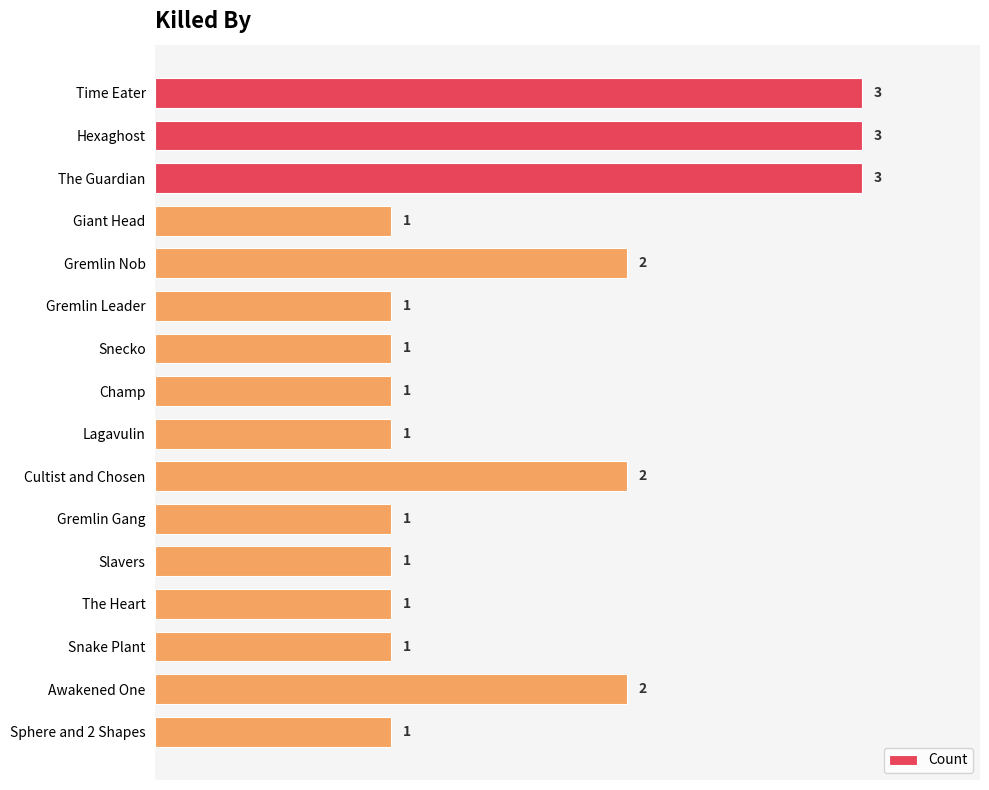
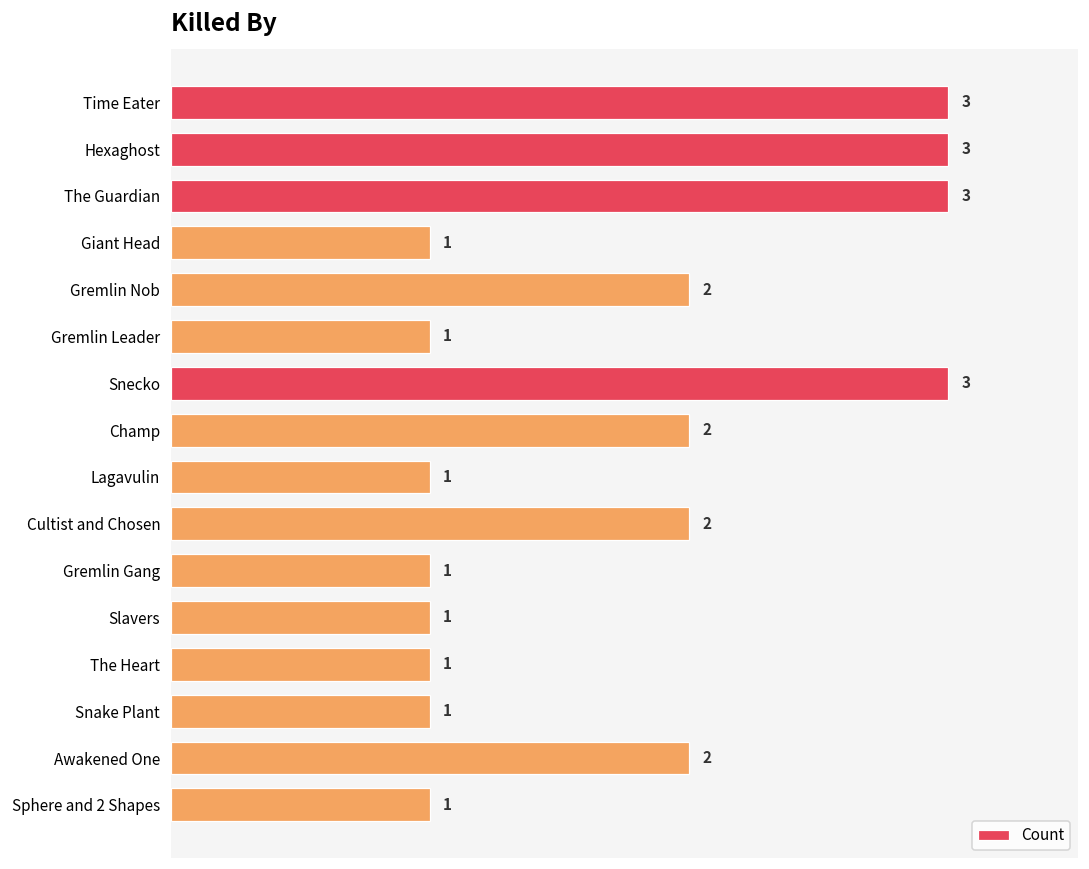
Snecko: 1 -> 3
Champ: 1 -> 2
